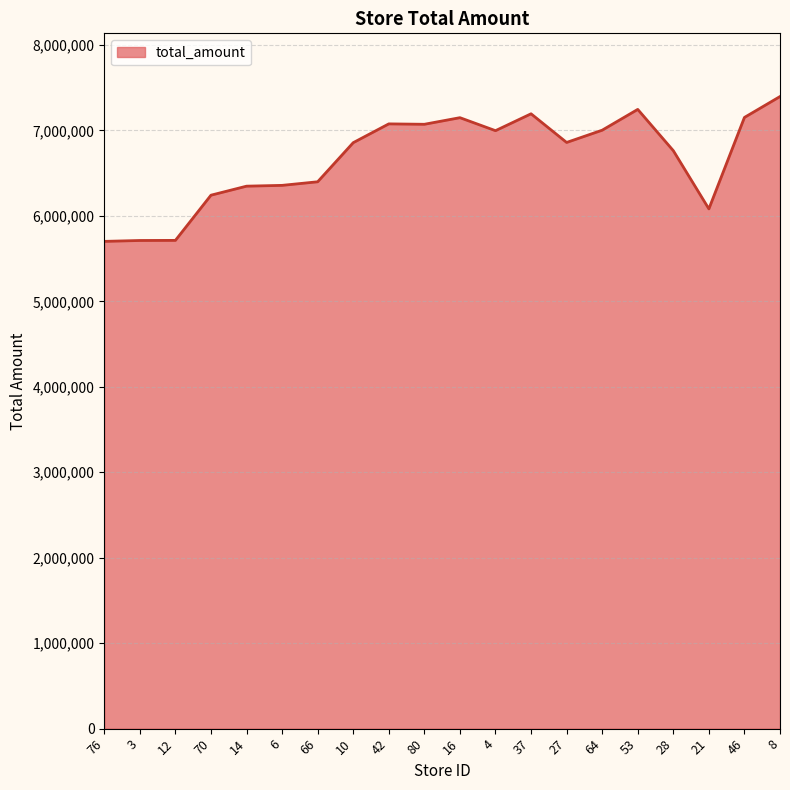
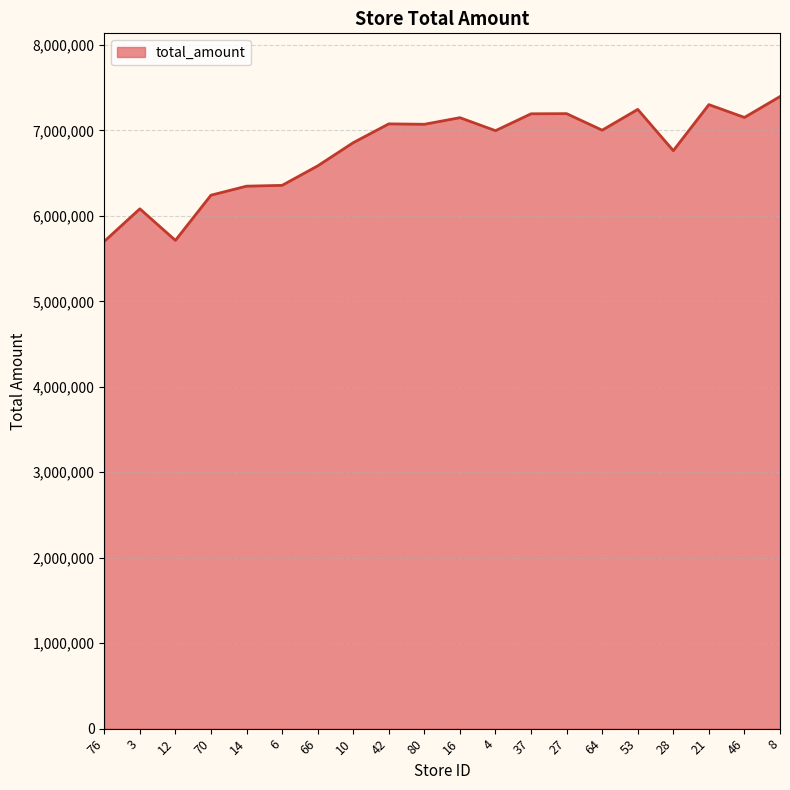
3: 5,700,000 -> 6,100,000
66: 6,400,000 -> 6,600,000
27: 6,900,000 -> 7,200,000
21: 6,100,000 -> 7,300,000
